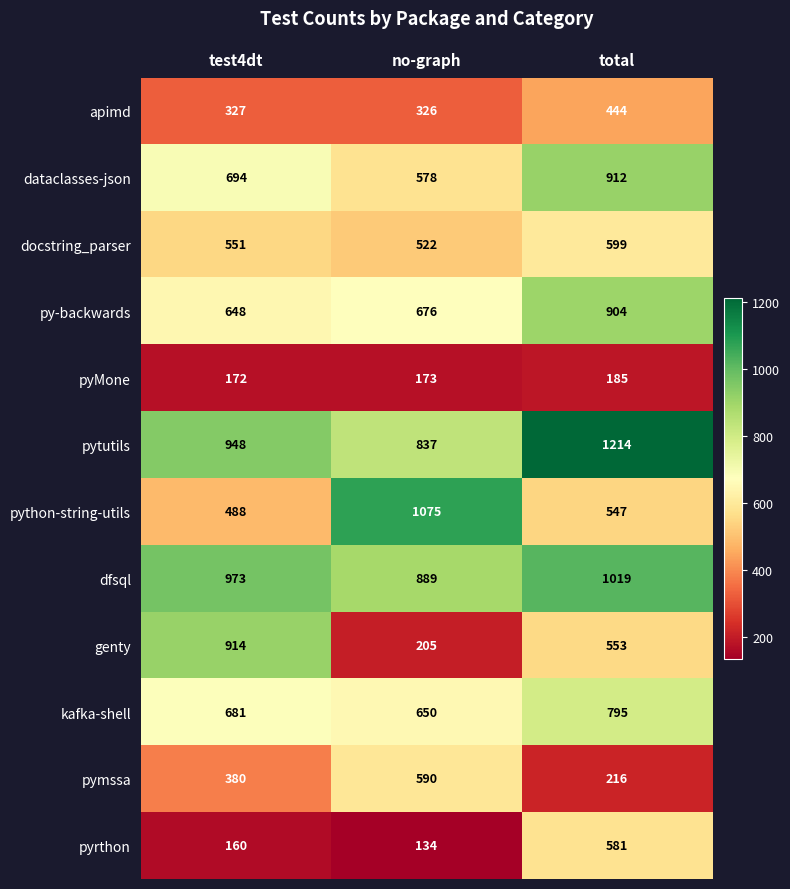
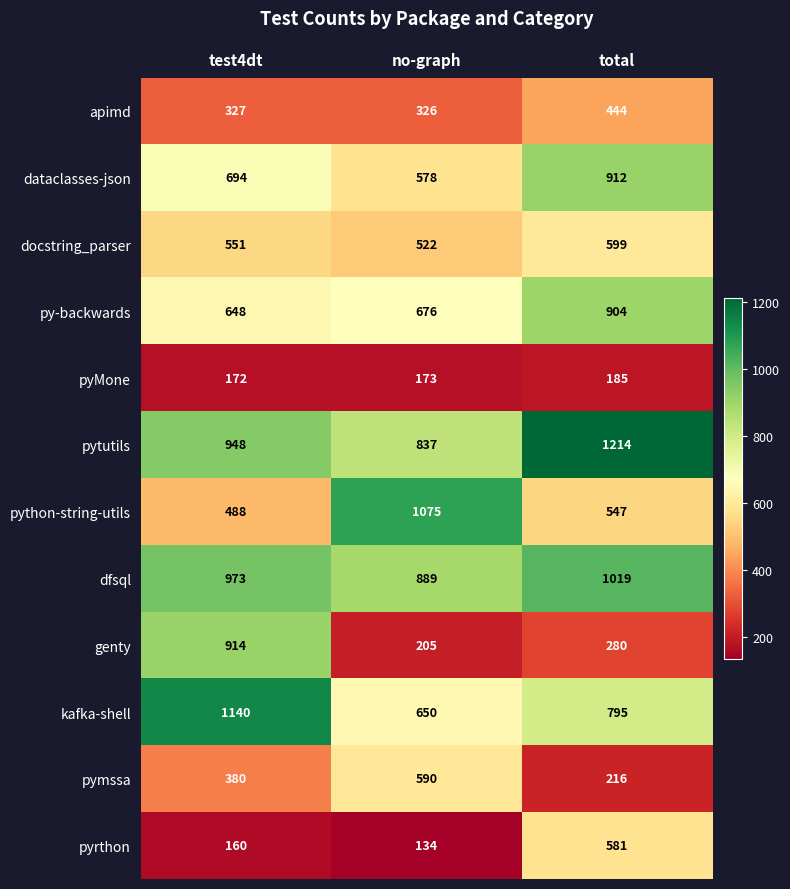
genty, total: 553 -> 280
kafka-shell, test4dt: 681 -> 1140
